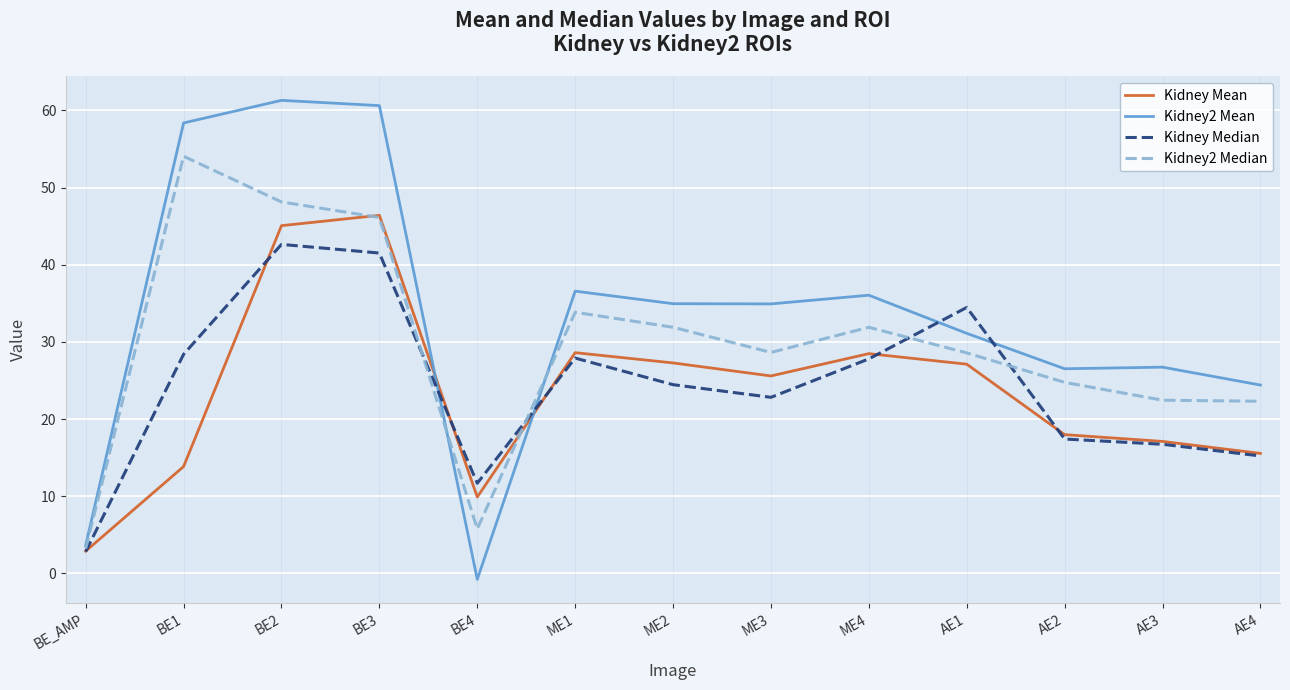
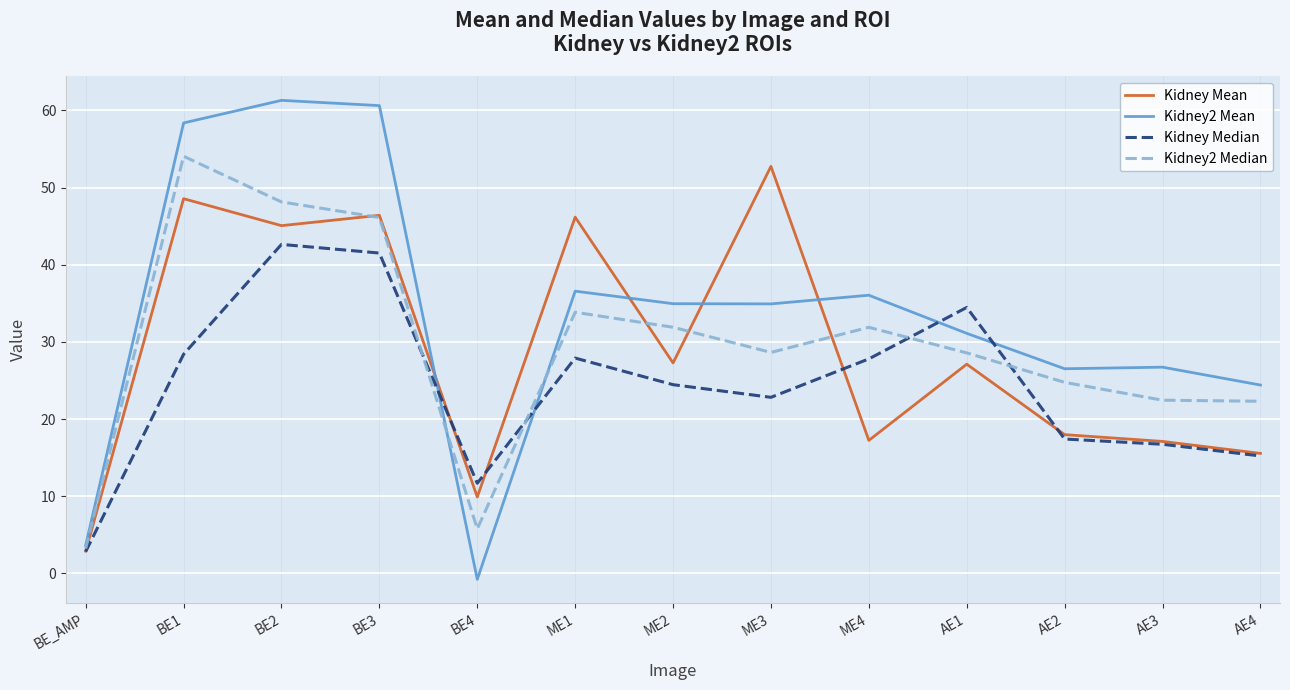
Kidney Mean, BE1: 14 -> 49
Kidney Mean, ME1: 29 -> 46
Kidney Mean, ME3: 26 -> 53
Kidney Mean, ME4: 28 -> 17
